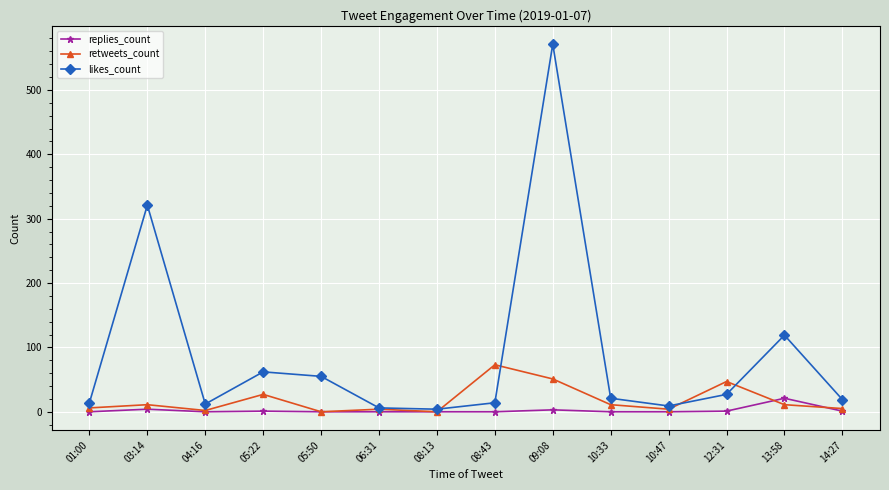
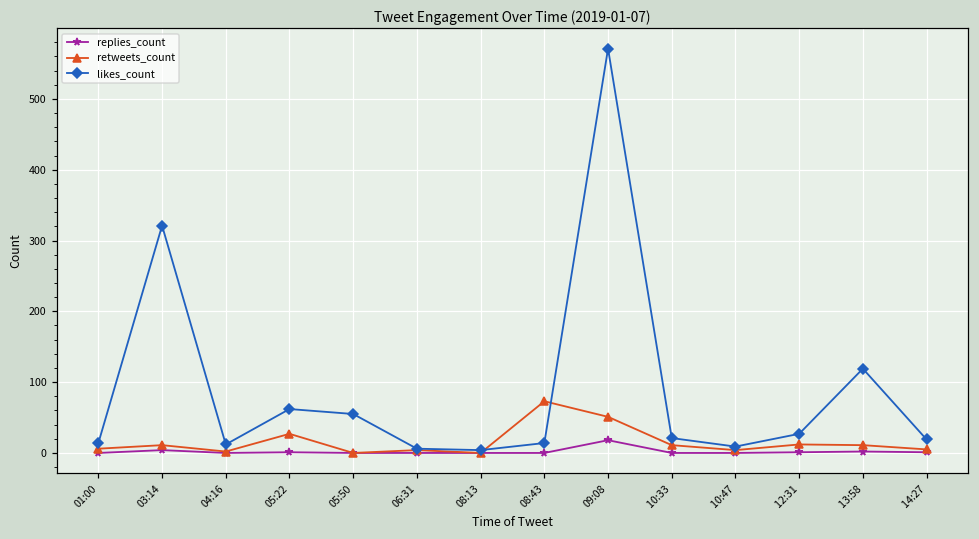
replies_count, 09:08: 0 -> 20
retweets_count, 12:31: 50 -> 10
replies_count, 13:58: 20 -> 0
